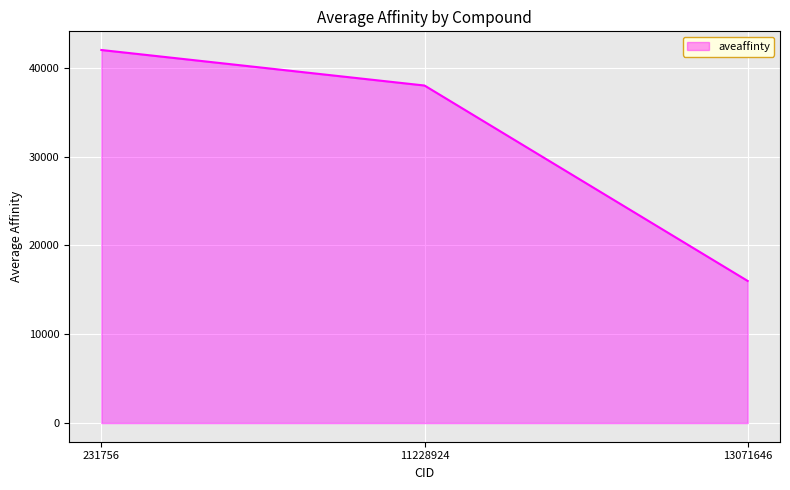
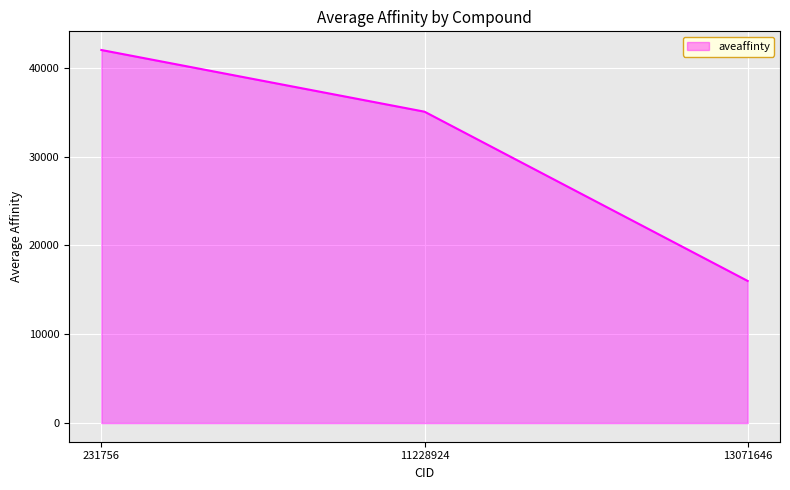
11228924: 38000 -> 35000
